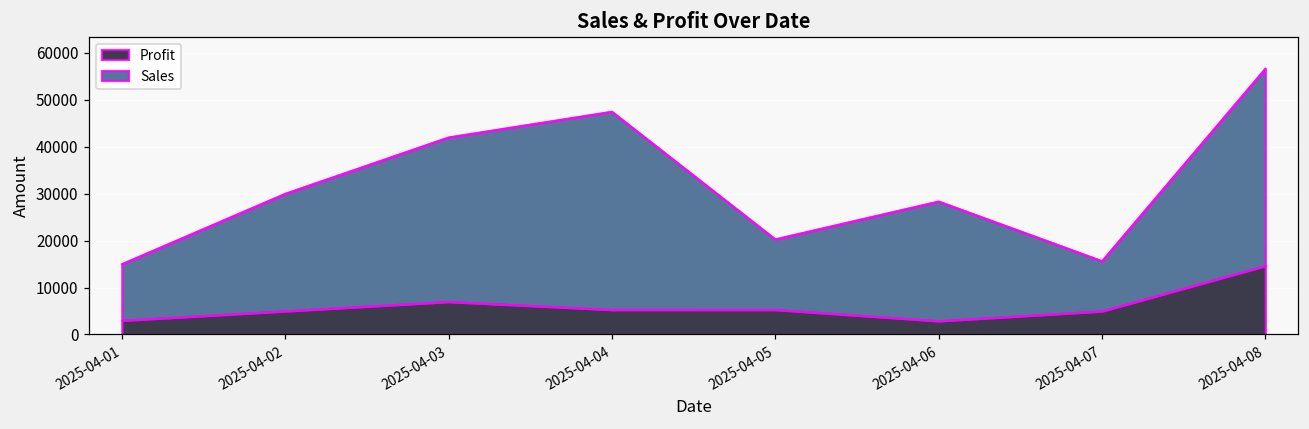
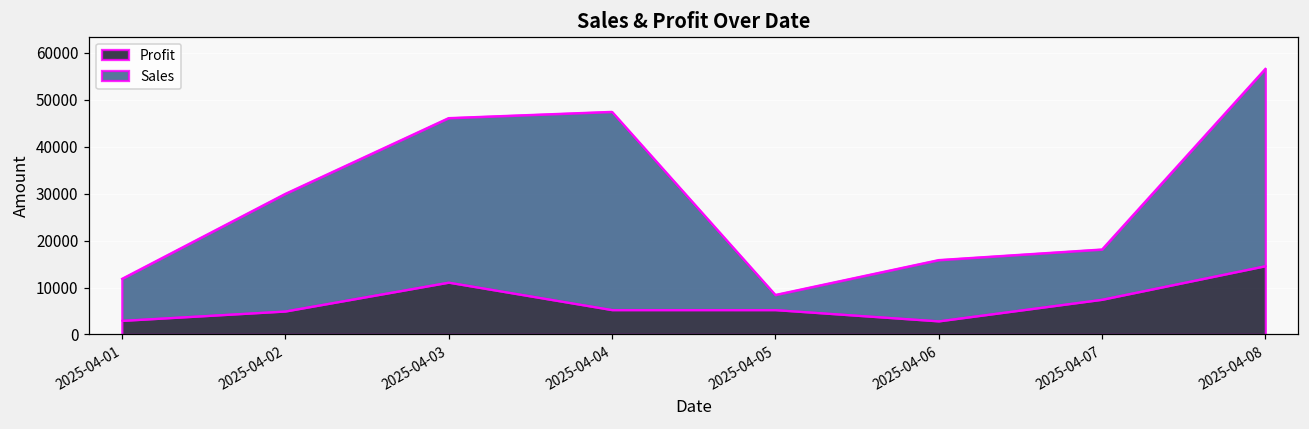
Sales, 2025-04-01: 12000 -> 9000
Profit, 2025-04-03: 7000 -> 11000
Sales, 2025-04-05: 15000 -> 3000
Sales, 2025-04-06: 25000 -> 13000
Profit, 2025-04-07: 5000 -> 8000
